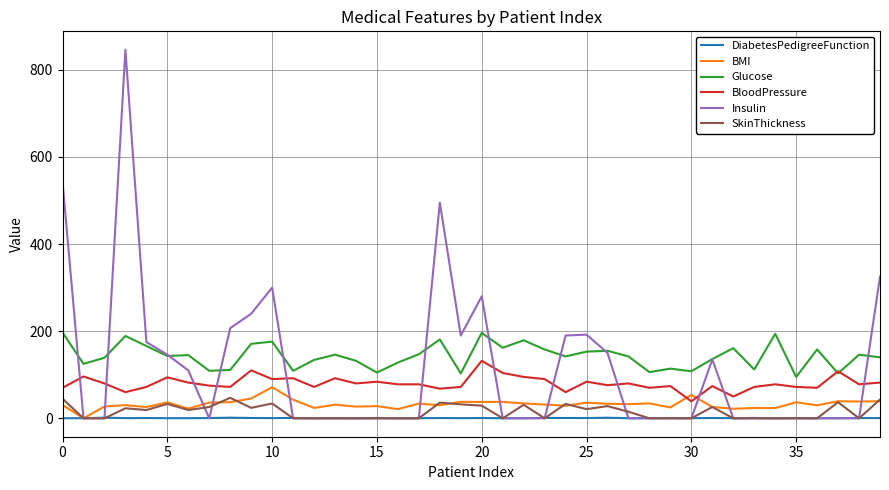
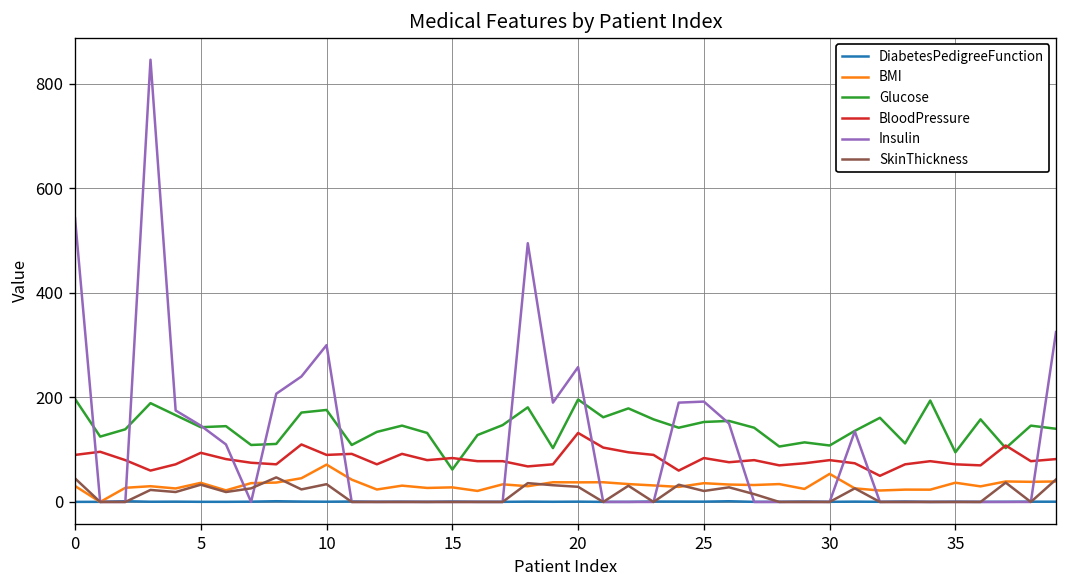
BloodPressure, 0: 70 -> 90
Glucose, 15: 110 -> 60
Insulin, 20: 280 -> 260
BloodPressure, 30: 40 -> 80
